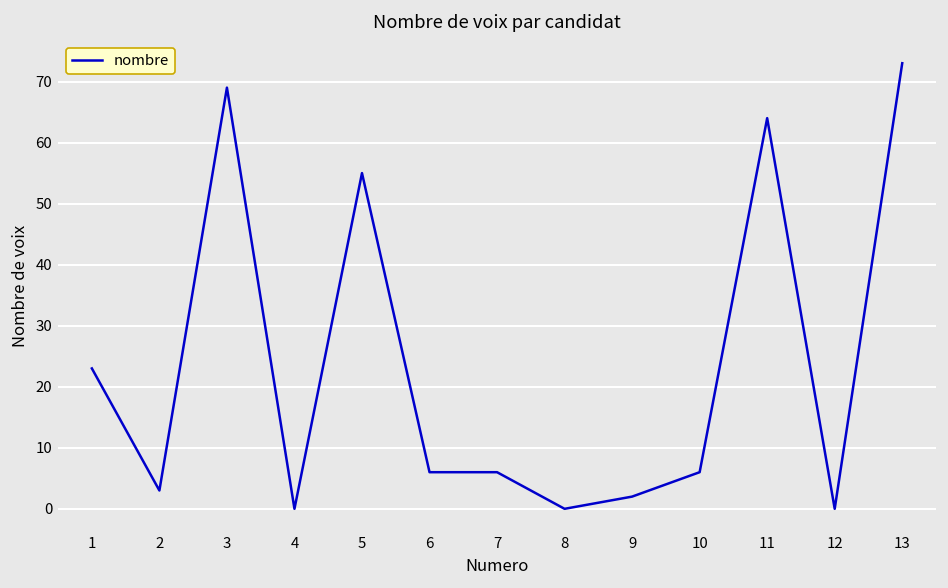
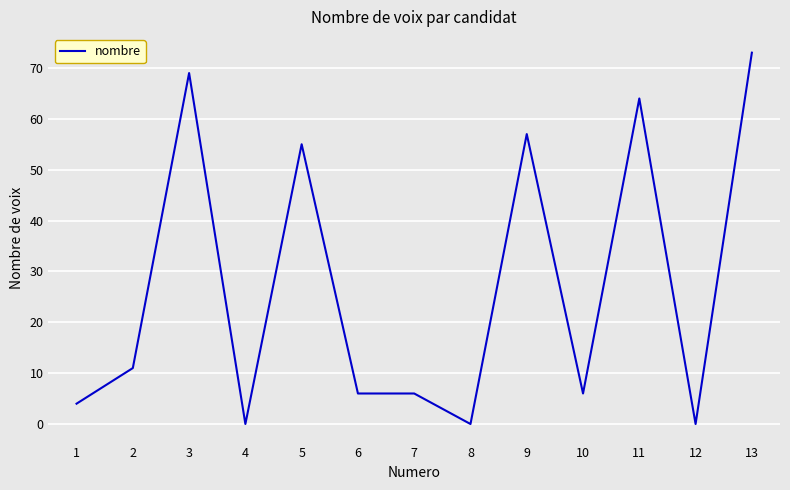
1: 23 -> 4
2: 3 -> 11
9: 2 -> 57
